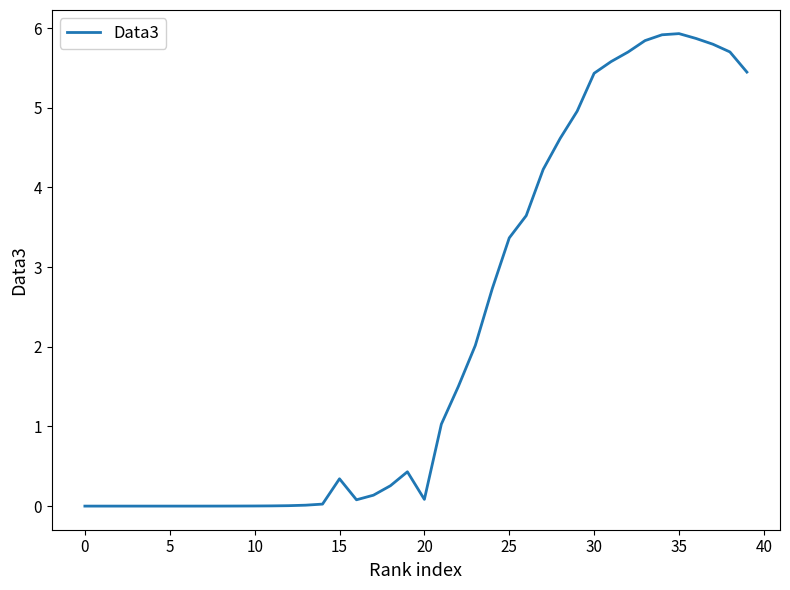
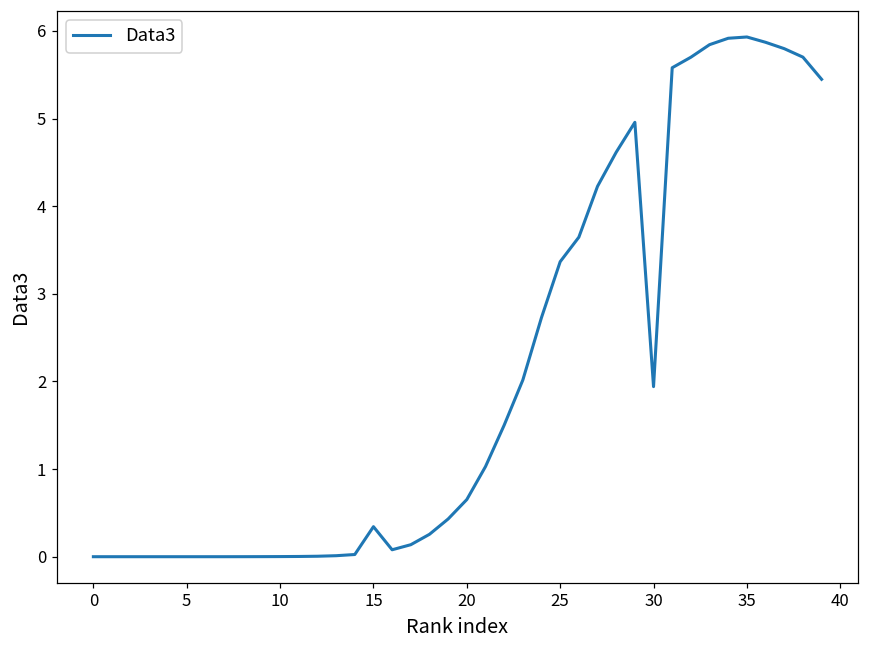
20: 0.1 -> 0.7
30: 5.4 -> 1.9
